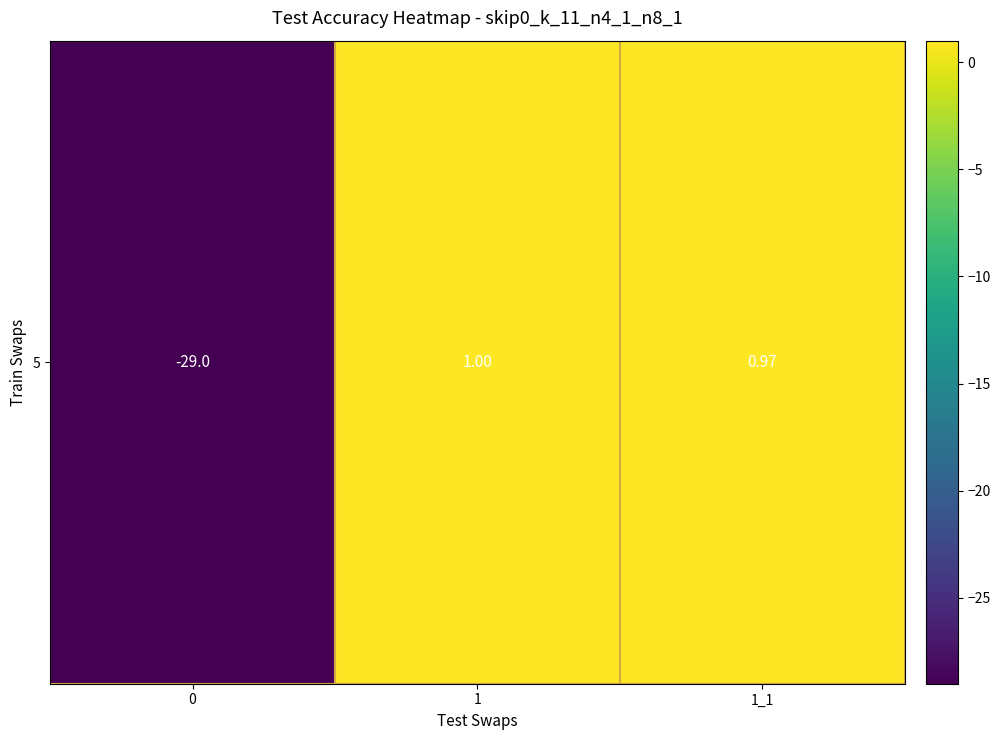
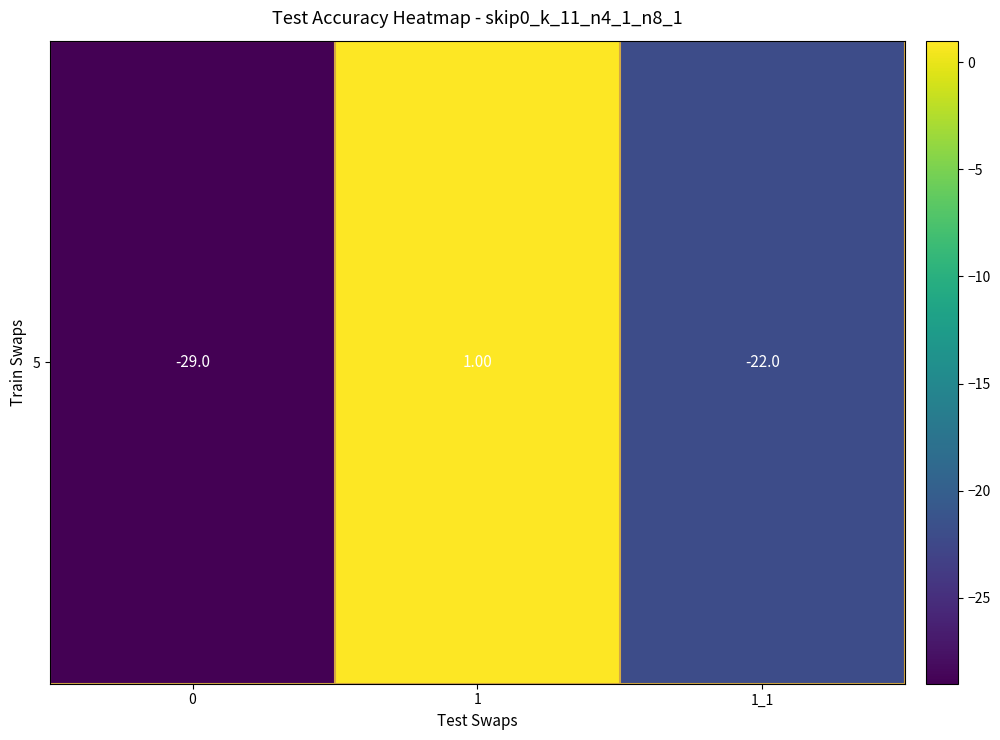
5, 1_1: 0.97 -> -22.0
